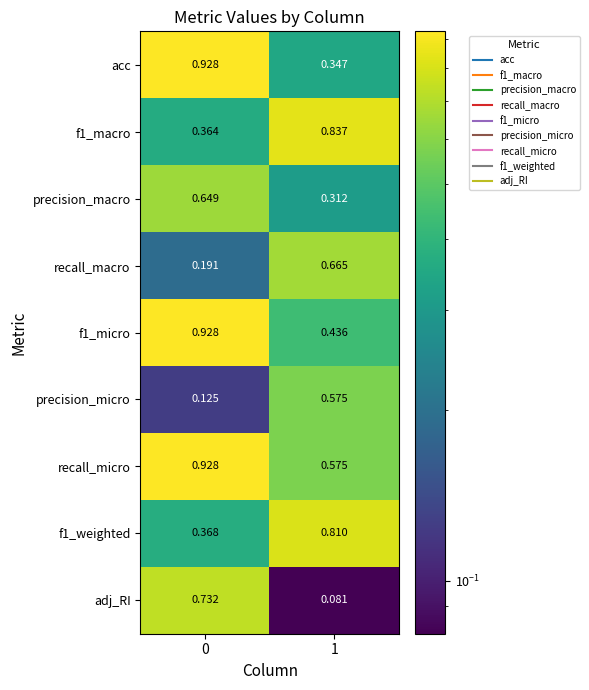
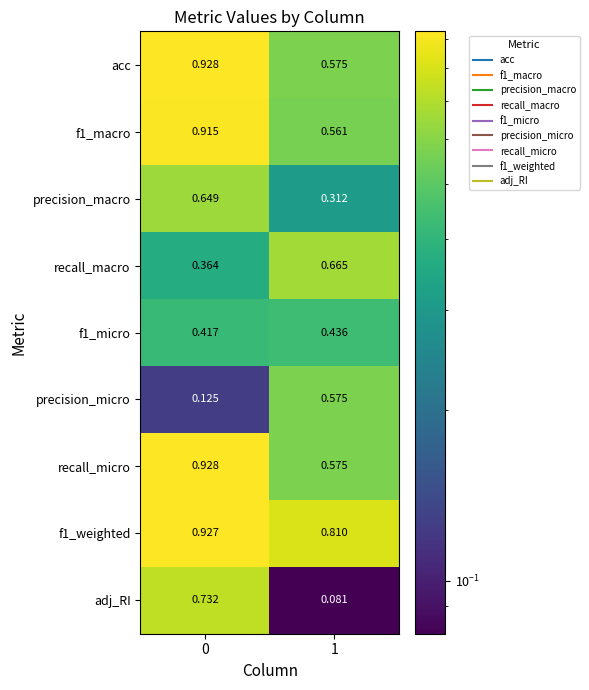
acc, 1: 0.347 -> 0.575
f1_macro, 0: 0.364 -> 0.915
f1_macro, 1: 0.837 -> 0.561
recall_macro, 0: 0.191 -> 0.364
f1_micro, 0: 0.928 -> 0.417
f1_weighted, 0: 0.368 -> 0.927
